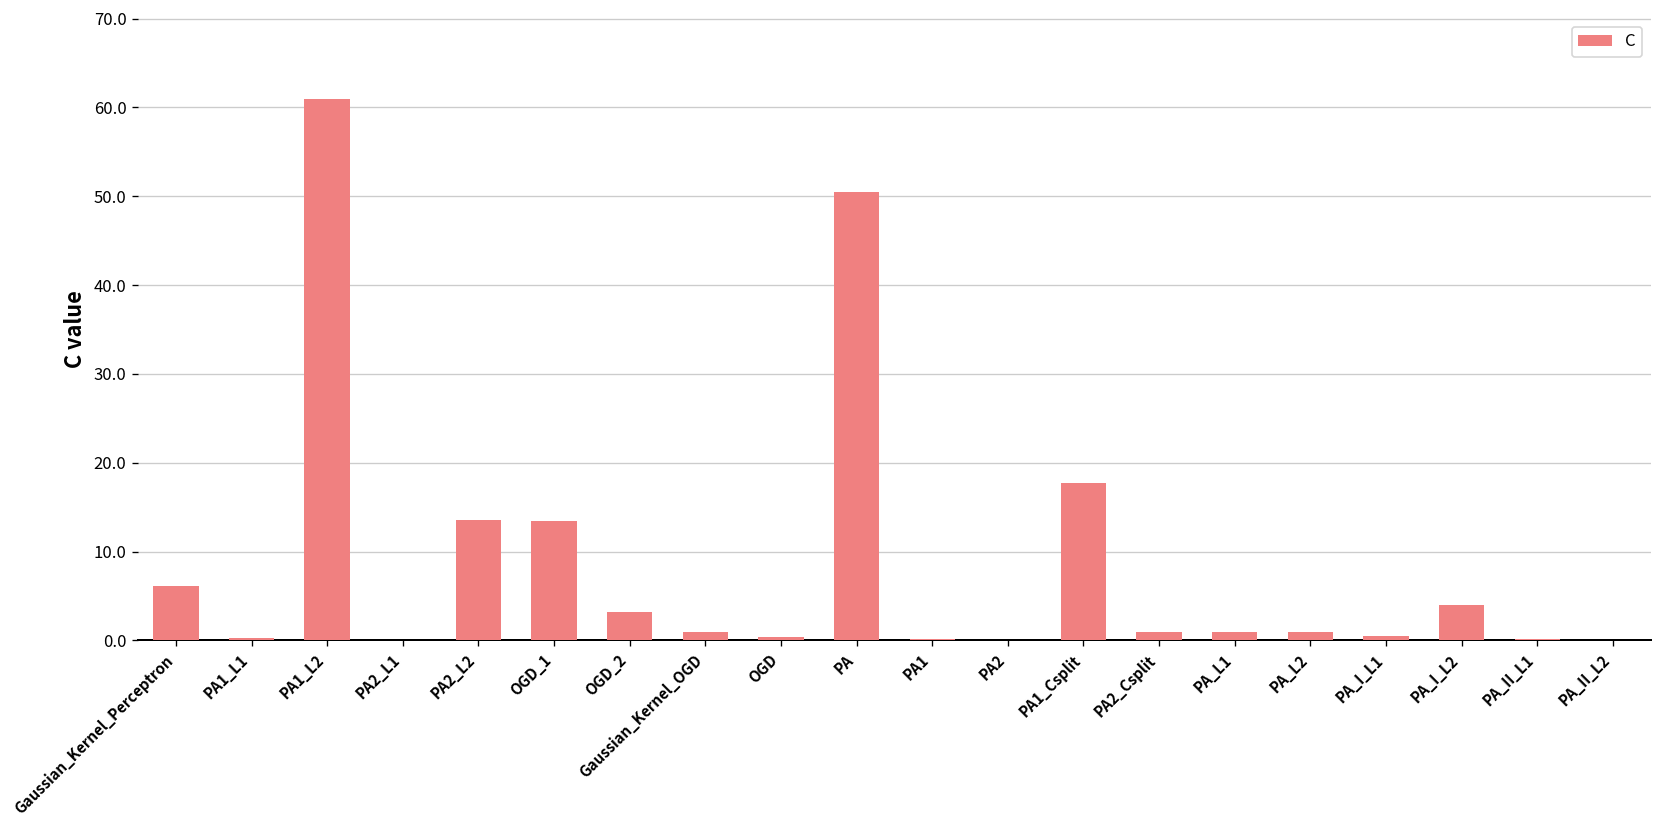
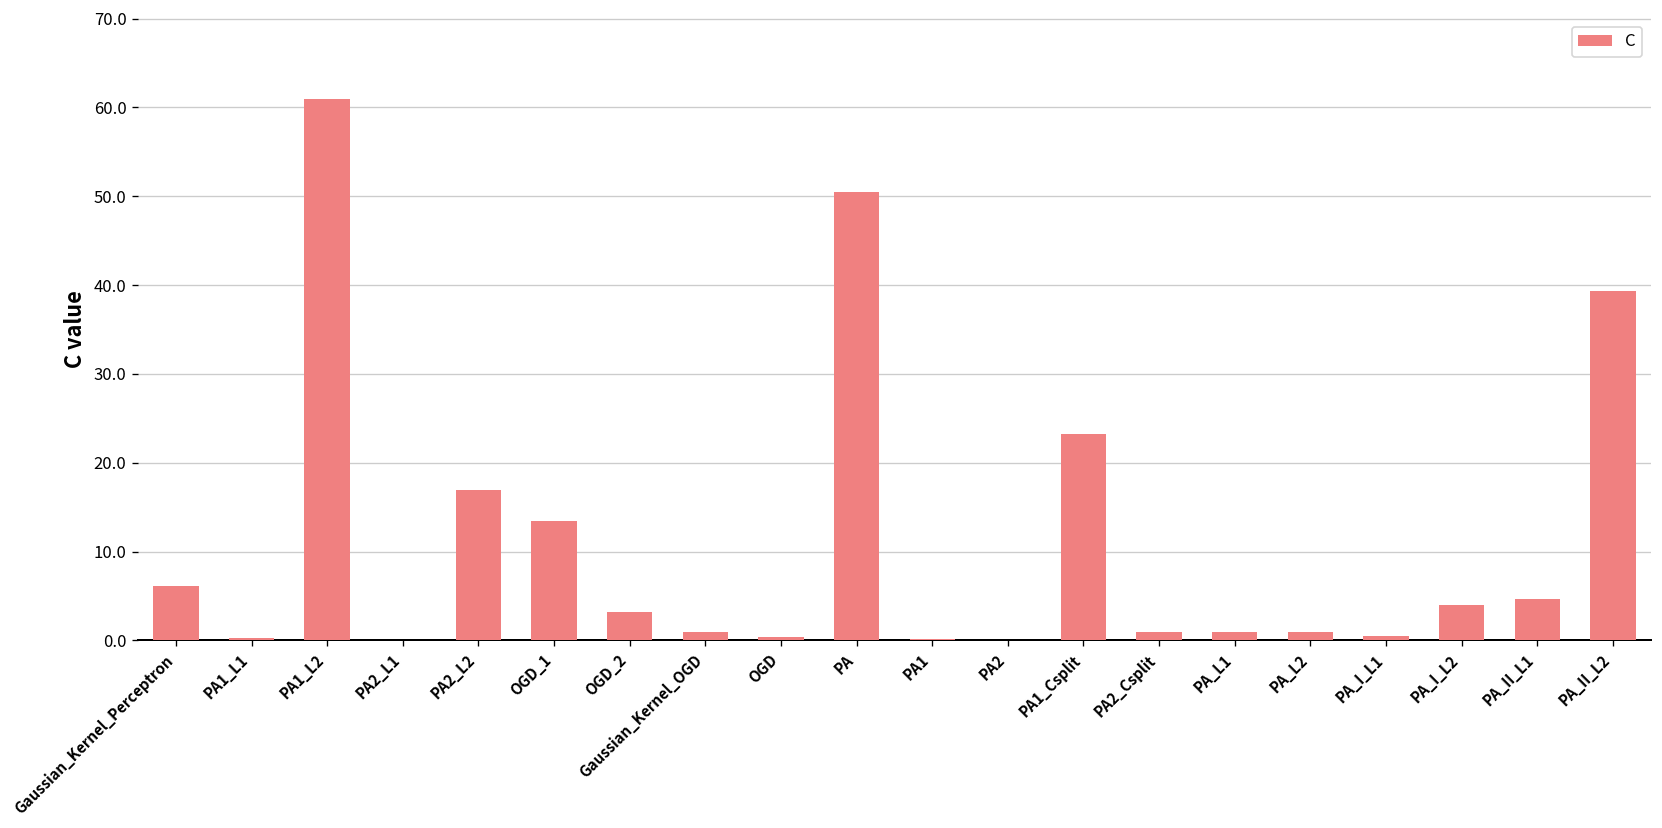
PA2_L2: 14 -> 17
PA1_Csplit: 18 -> 23
PA_II_L1: 0 -> 5
PA_II_L2: 0 -> 39
